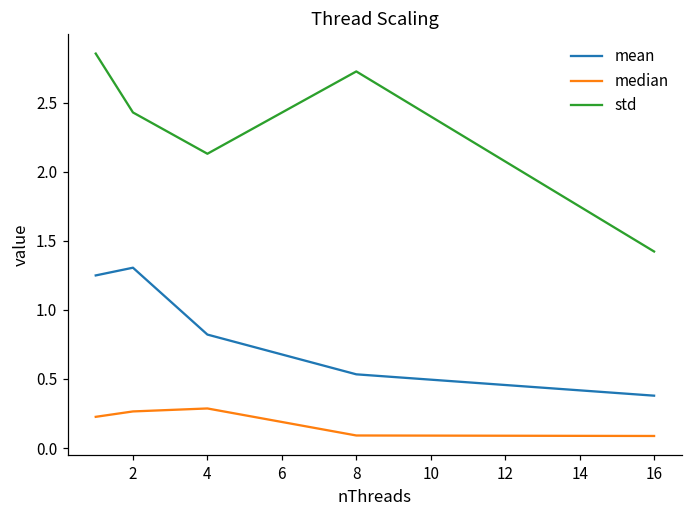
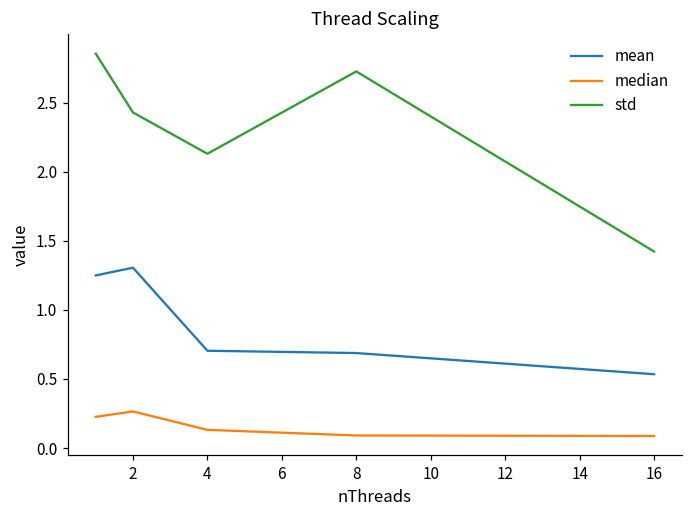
mean, 4: 0.82 -> 0.70
median, 4: 0.29 -> 0.13
mean, 8: 0.53 -> 0.69
mean, 16: 0.38 -> 0.53
